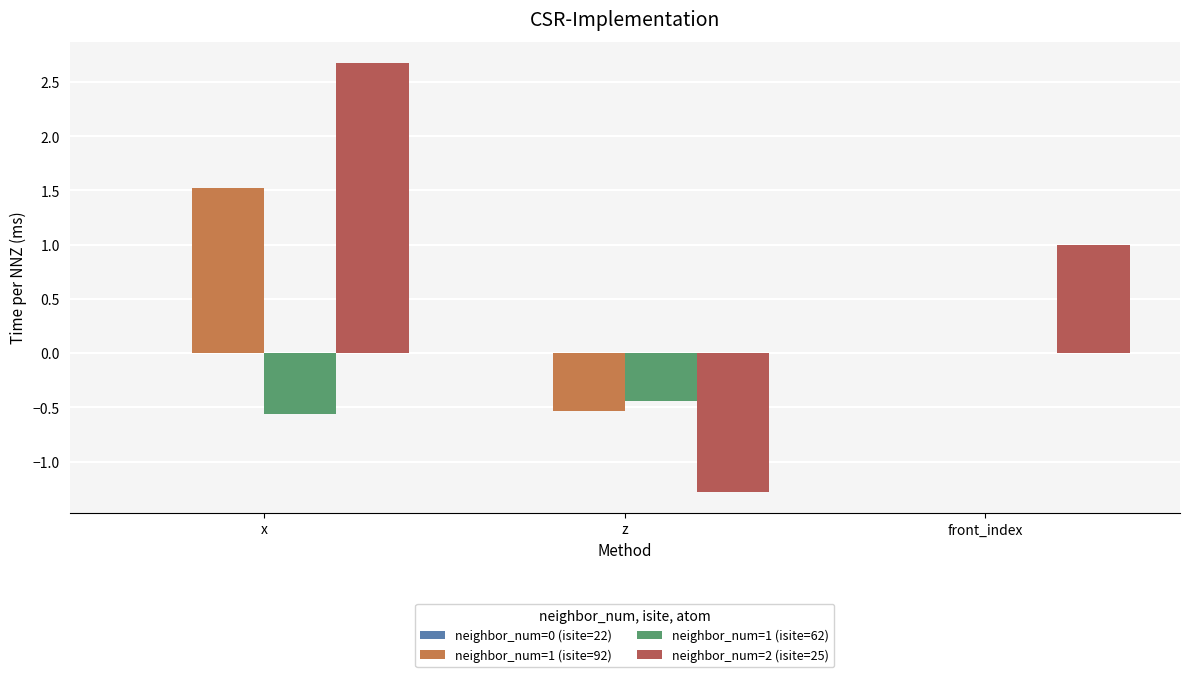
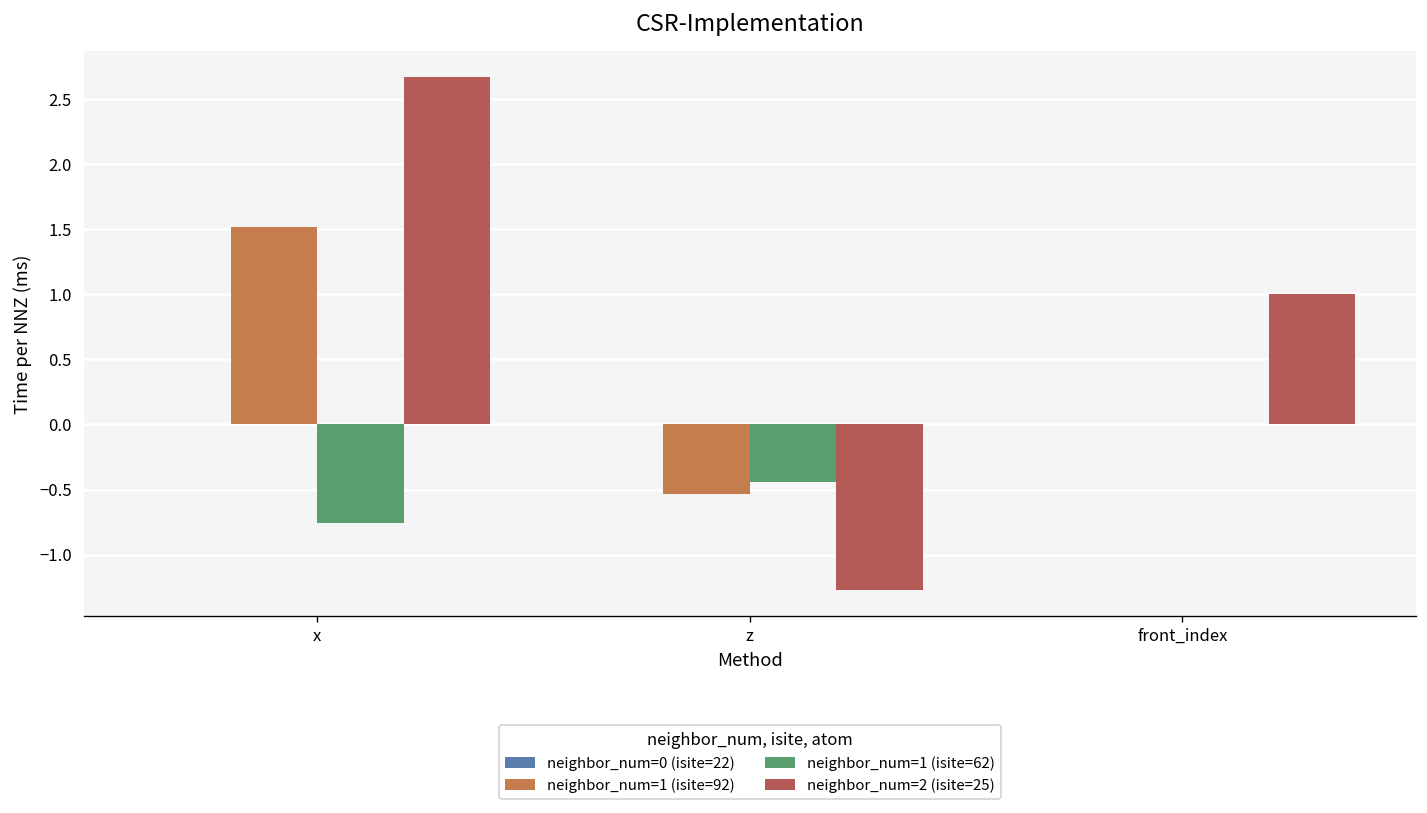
neighbor_num=1 (isite=62), x: -0.56 -> -0.76
